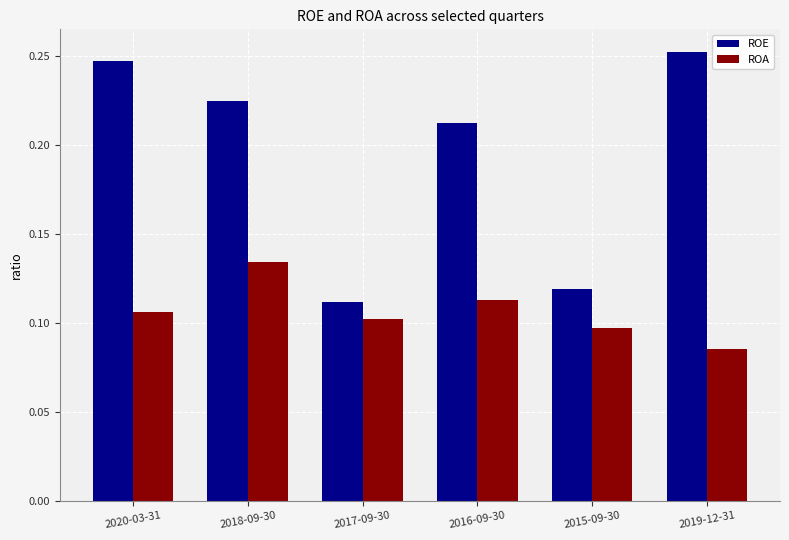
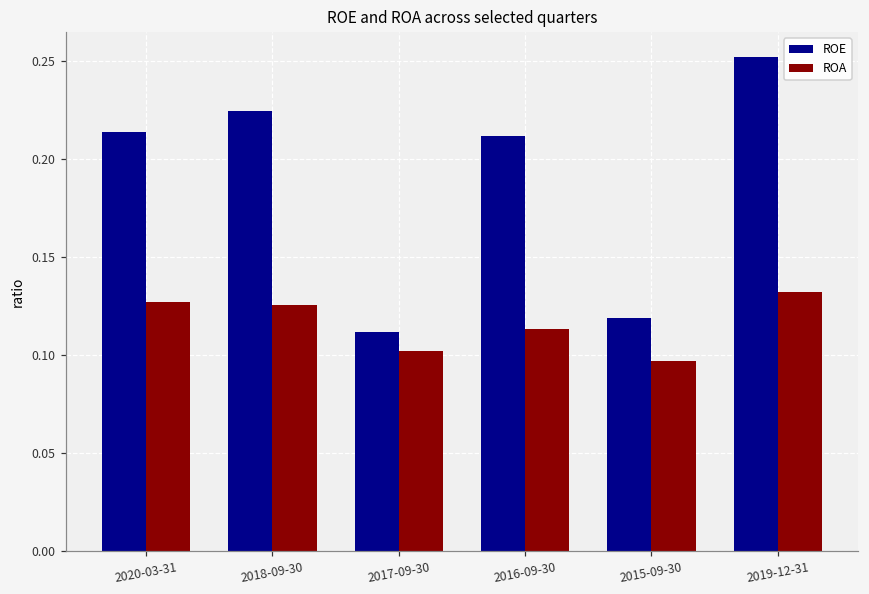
ROE, 2020-03-31: 0.247 -> 0.214
ROA, 2020-03-31: 0.106 -> 0.127
ROA, 2018-09-30: 0.134 -> 0.125
ROA, 2019-12-31: 0.085 -> 0.132
